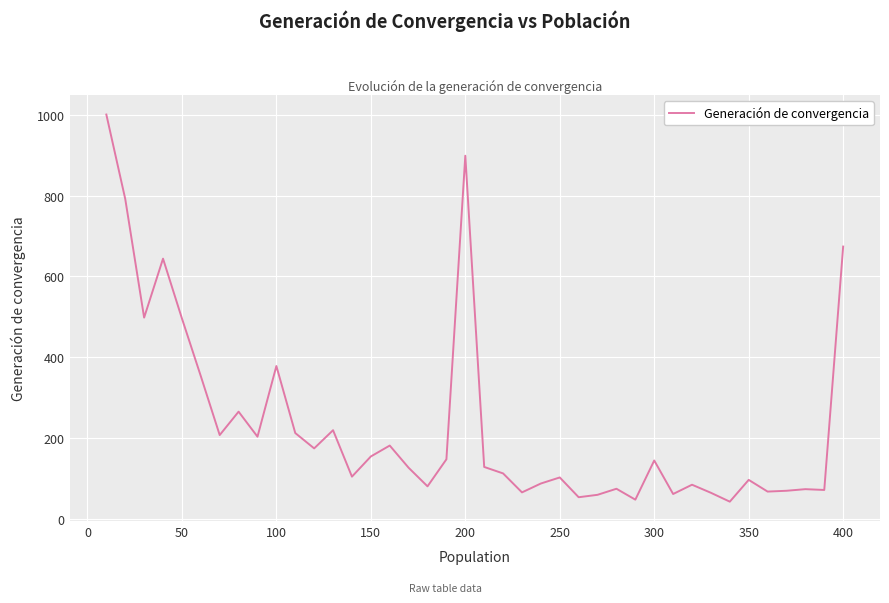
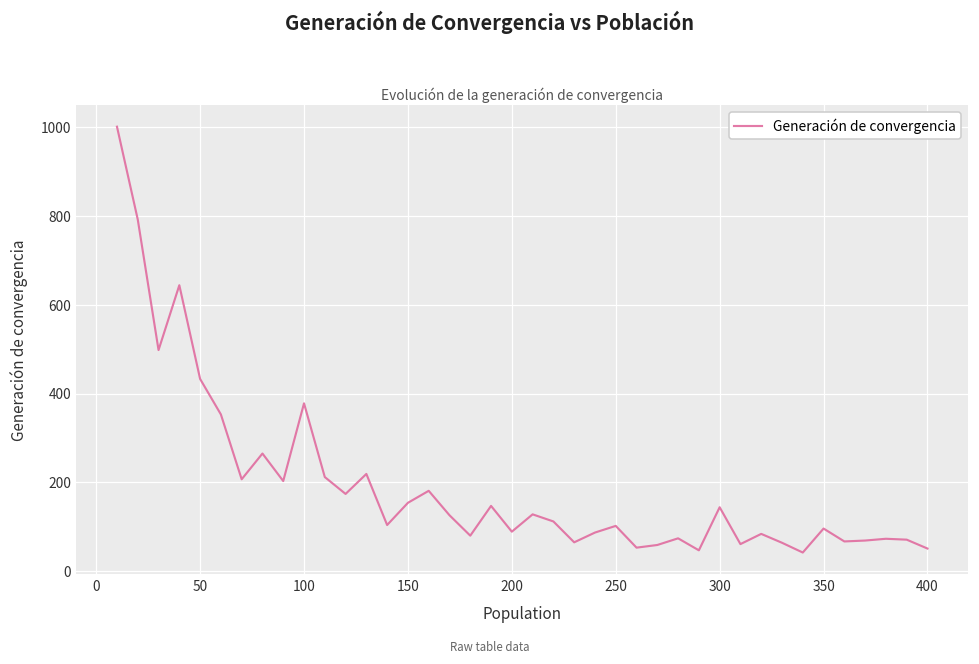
50: 500 -> 430
200: 900 -> 90
400: 670 -> 50
